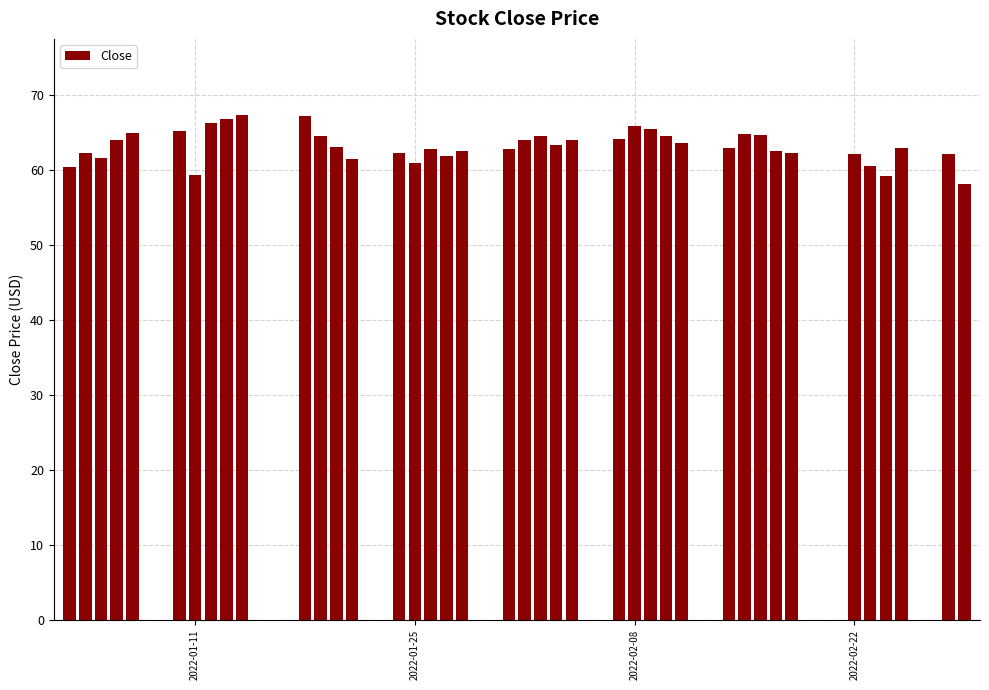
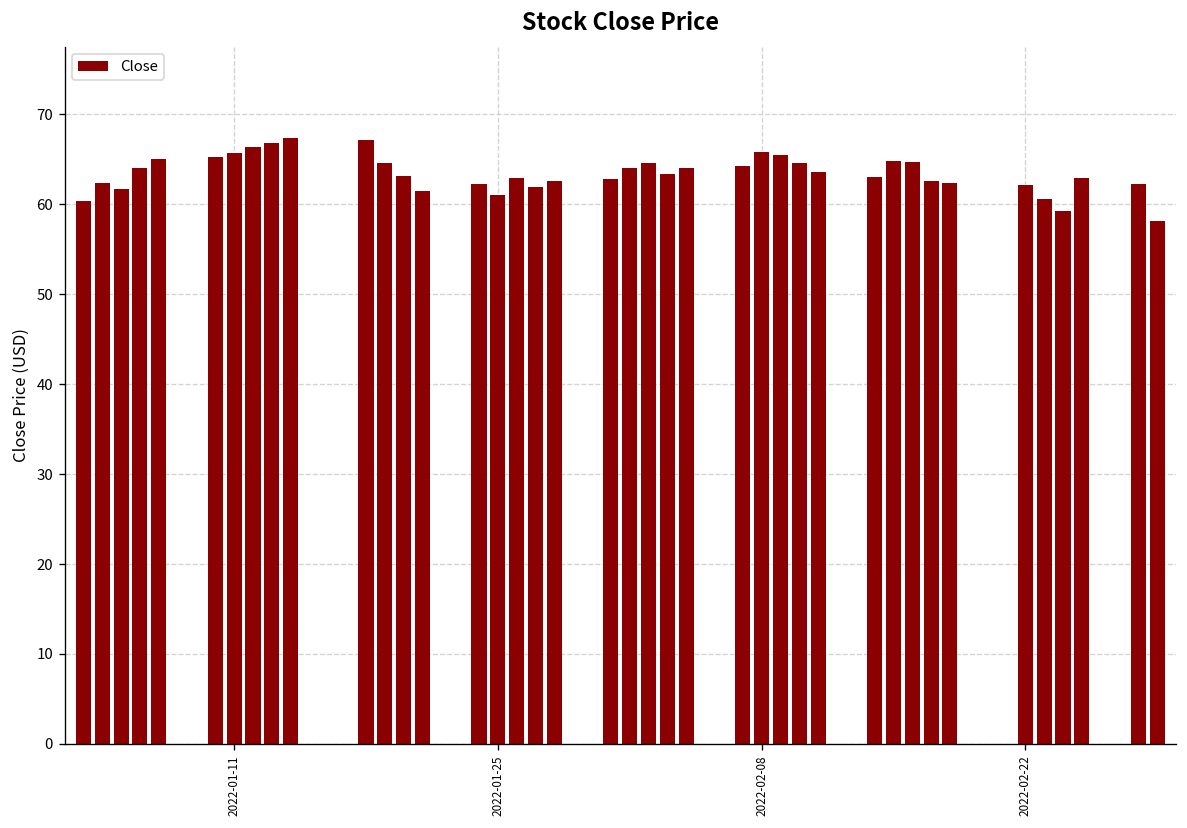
2022-01-11: 59 -> 66
